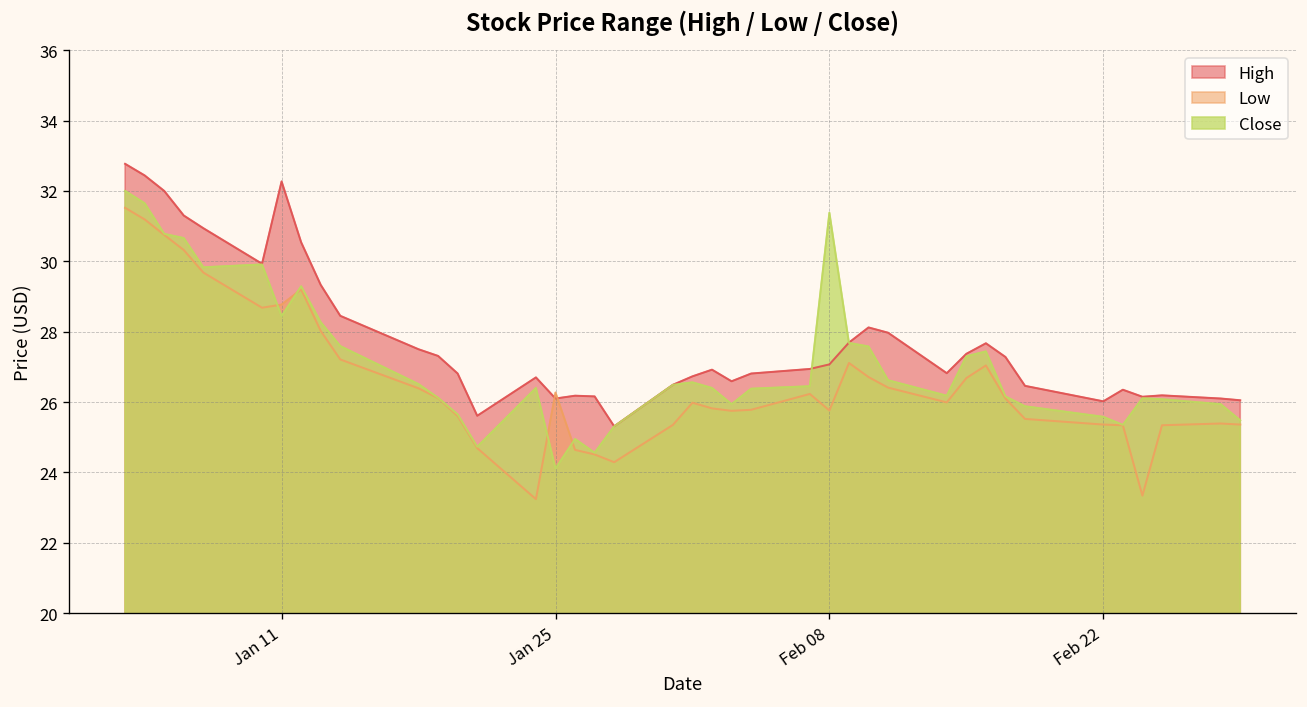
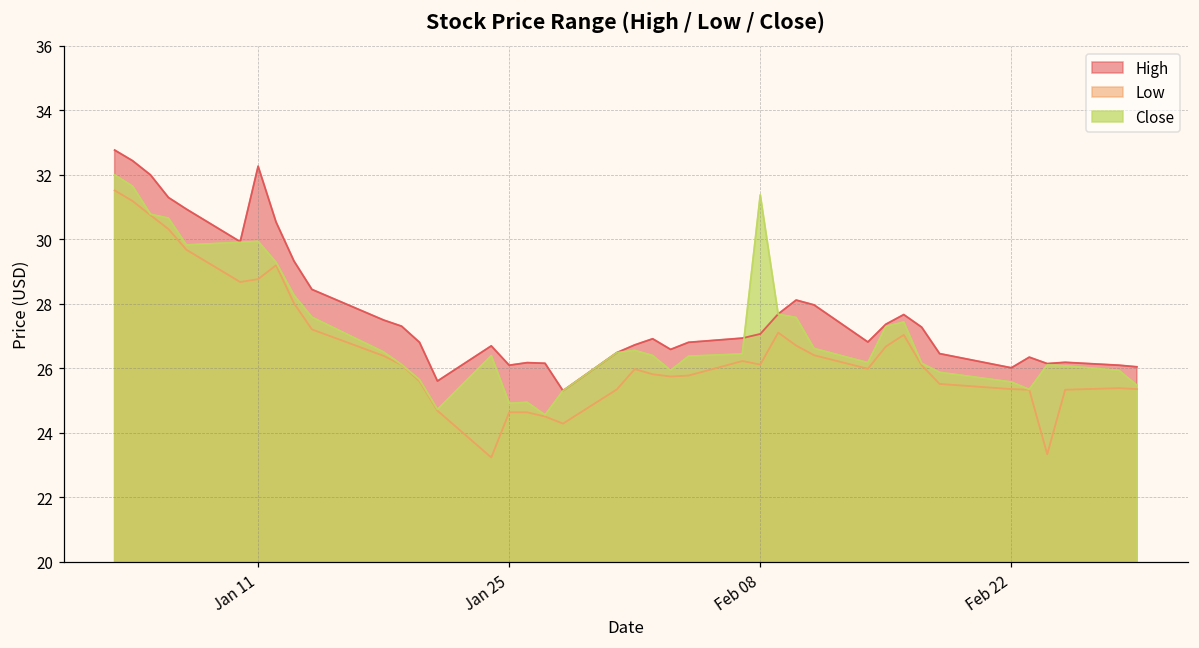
Close, Jan 11: 28.4 -> 29.9
Low, Jan 25: 26.3 -> 24.6
Close, Jan 25: 24.1 -> 24.9
Low, Feb 08: 25.8 -> 26.1
